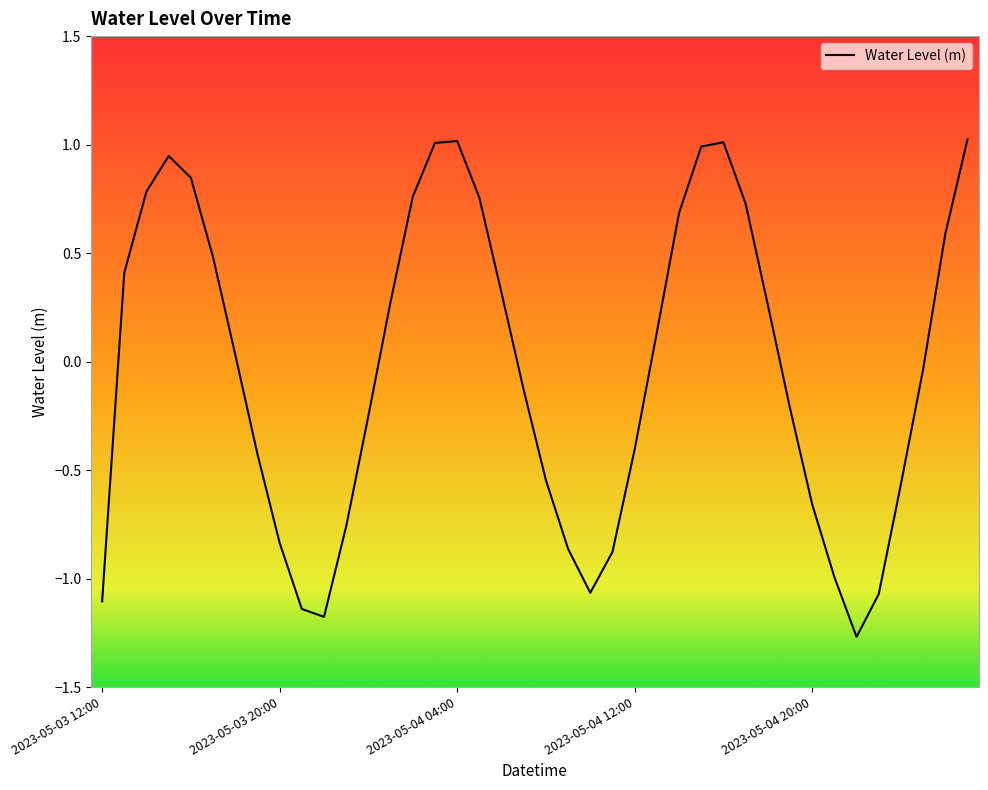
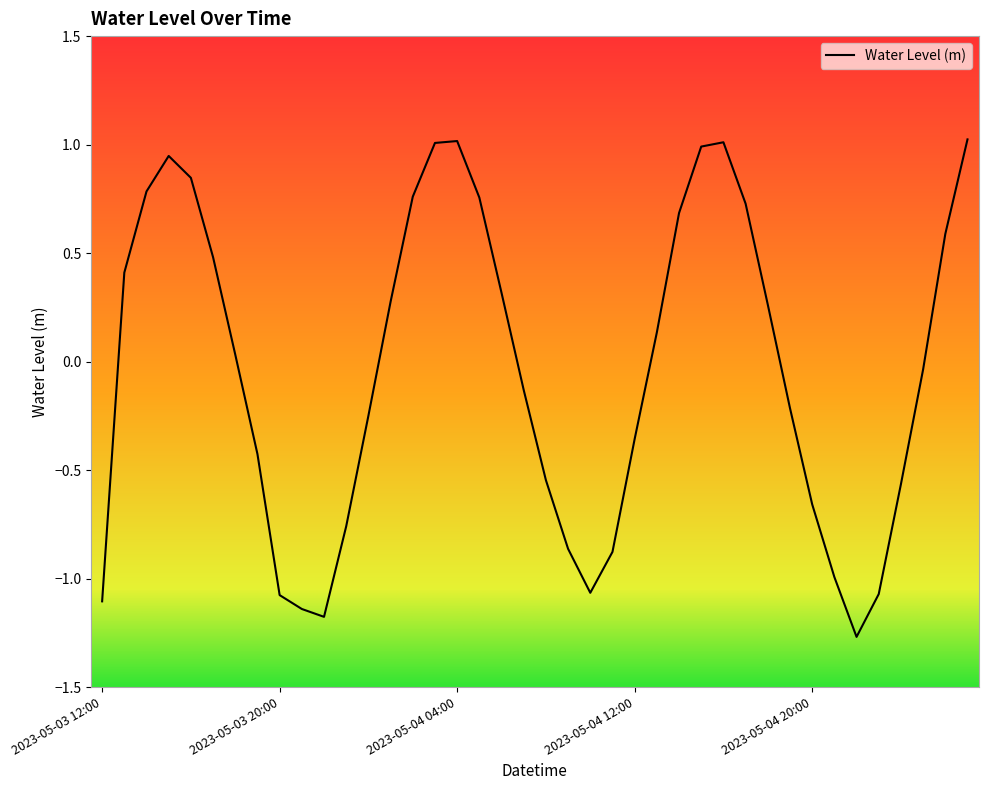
2023-05-03 20:00: -0.84 -> -1.08
2023-05-04 12:00: -0.41 -> -0.36
